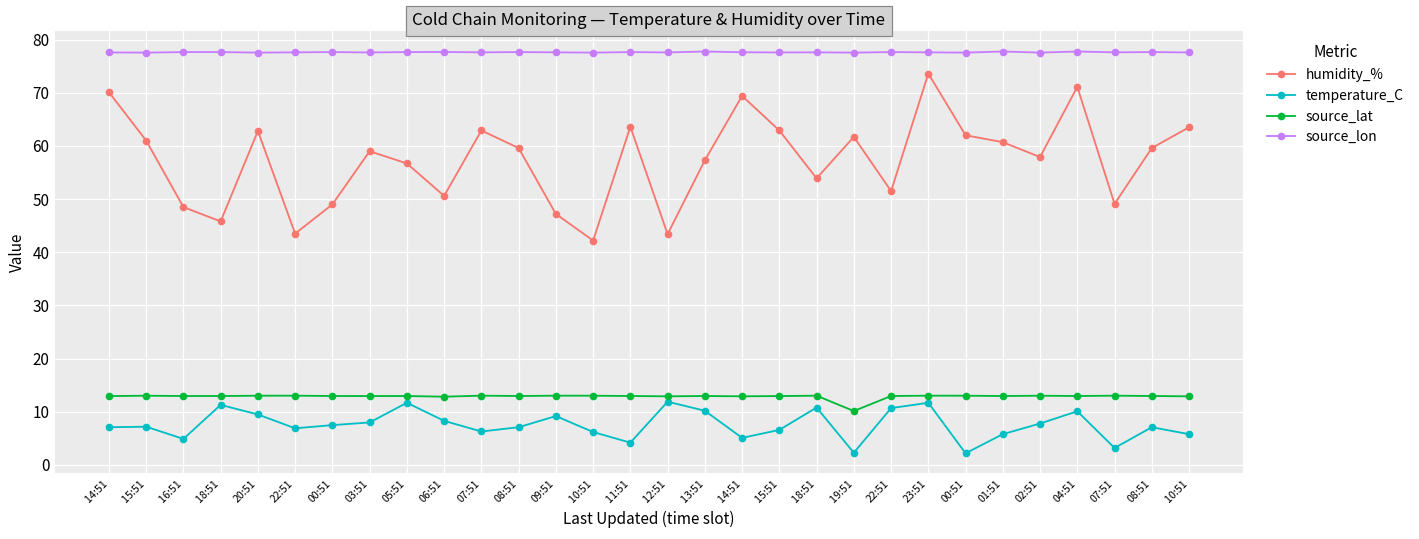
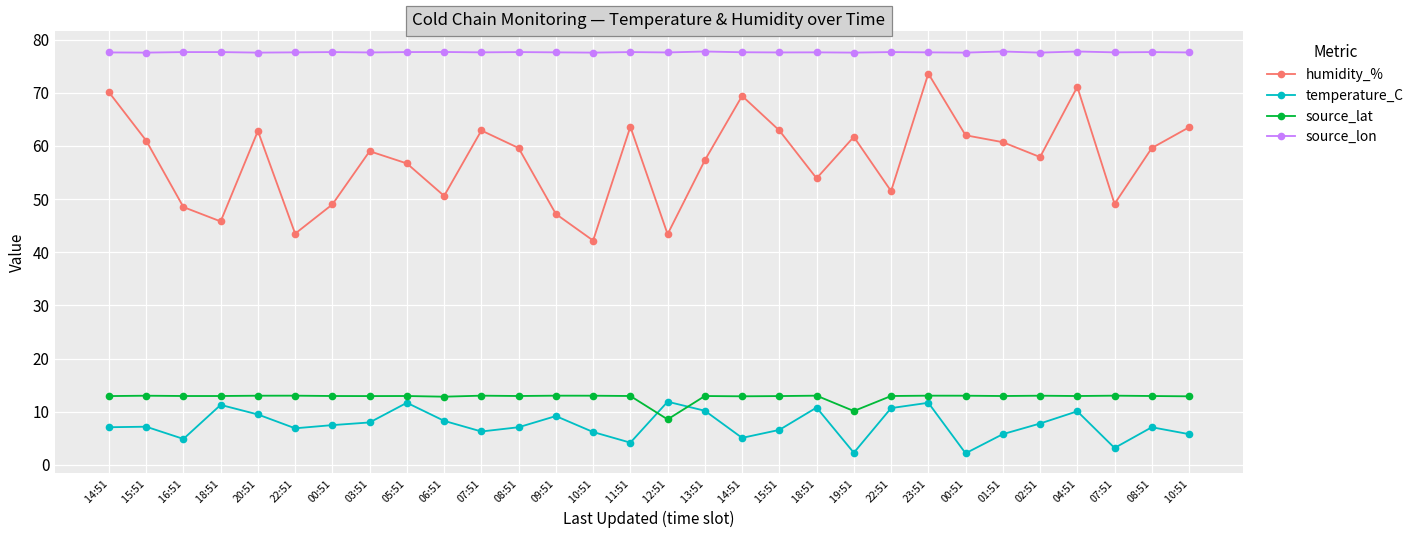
source_lat, 12:51: 13 -> 9
